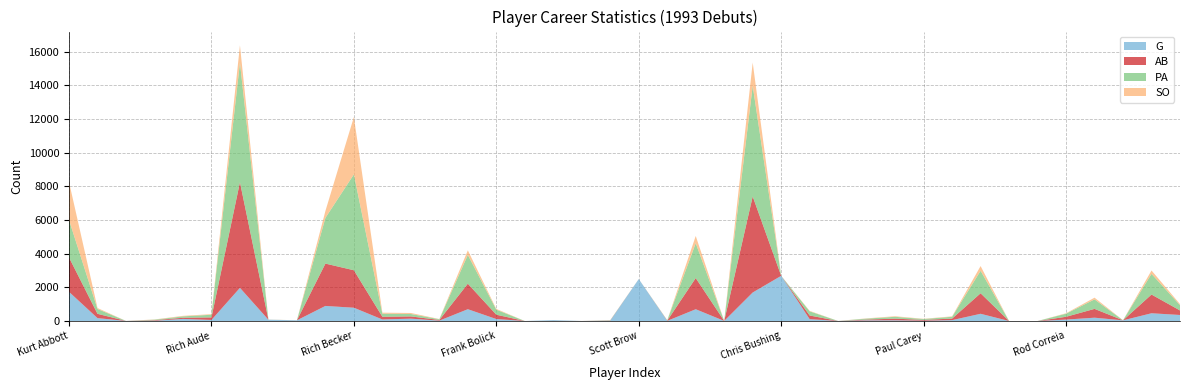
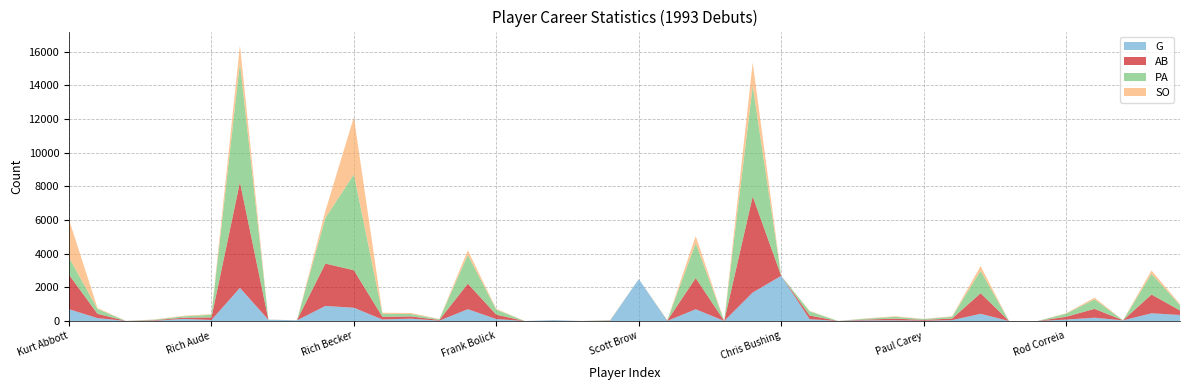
G, Kurt Abbott: 1700 -> 700
PA, Kurt Abbott: 2200 -> 1000
